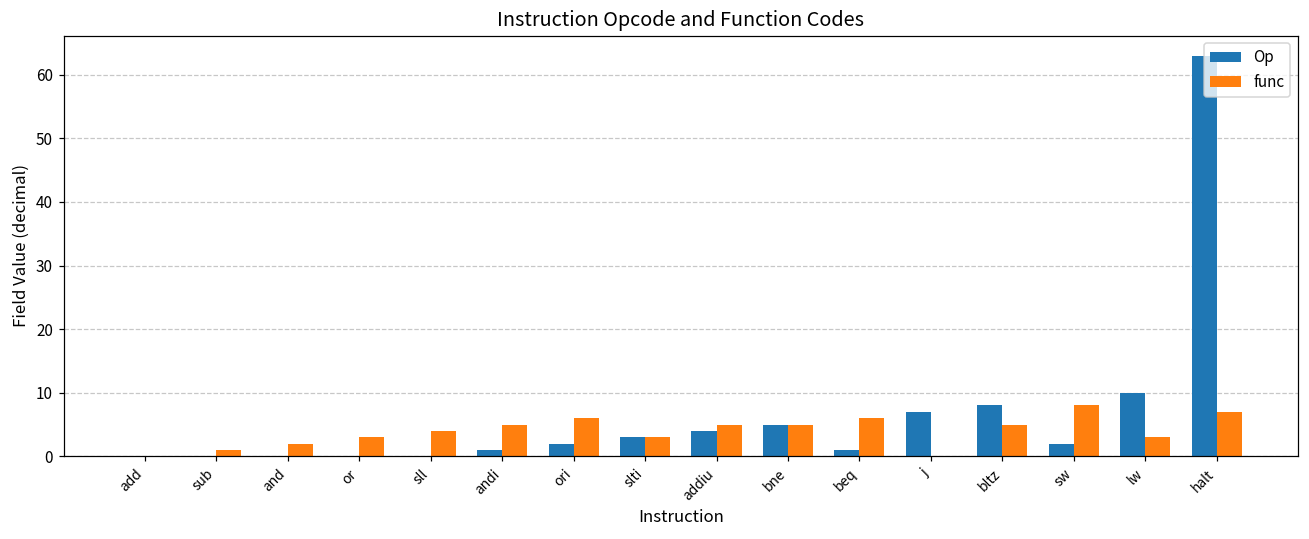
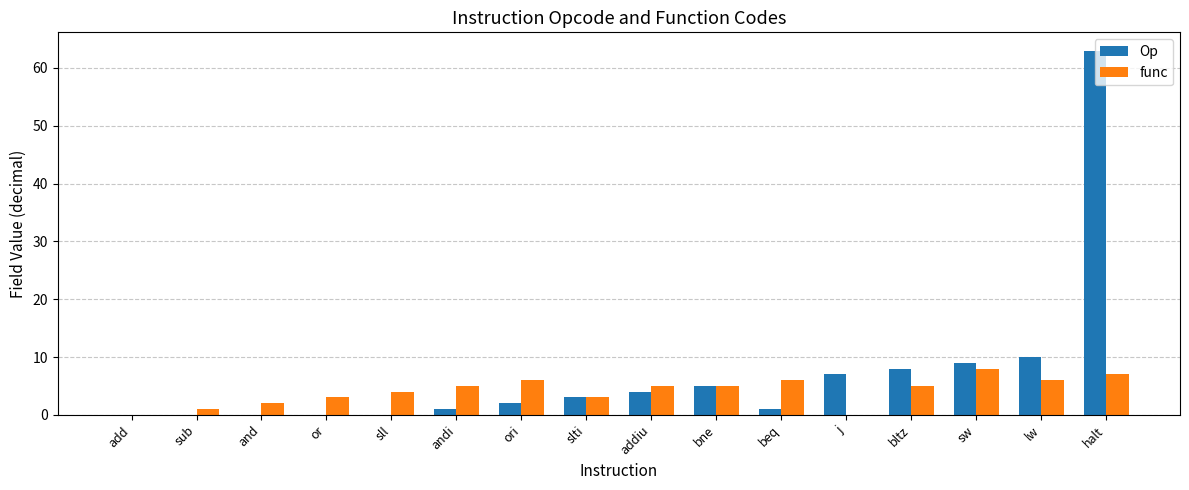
Op, sw: 2 -> 9
func, lw: 3 -> 6
